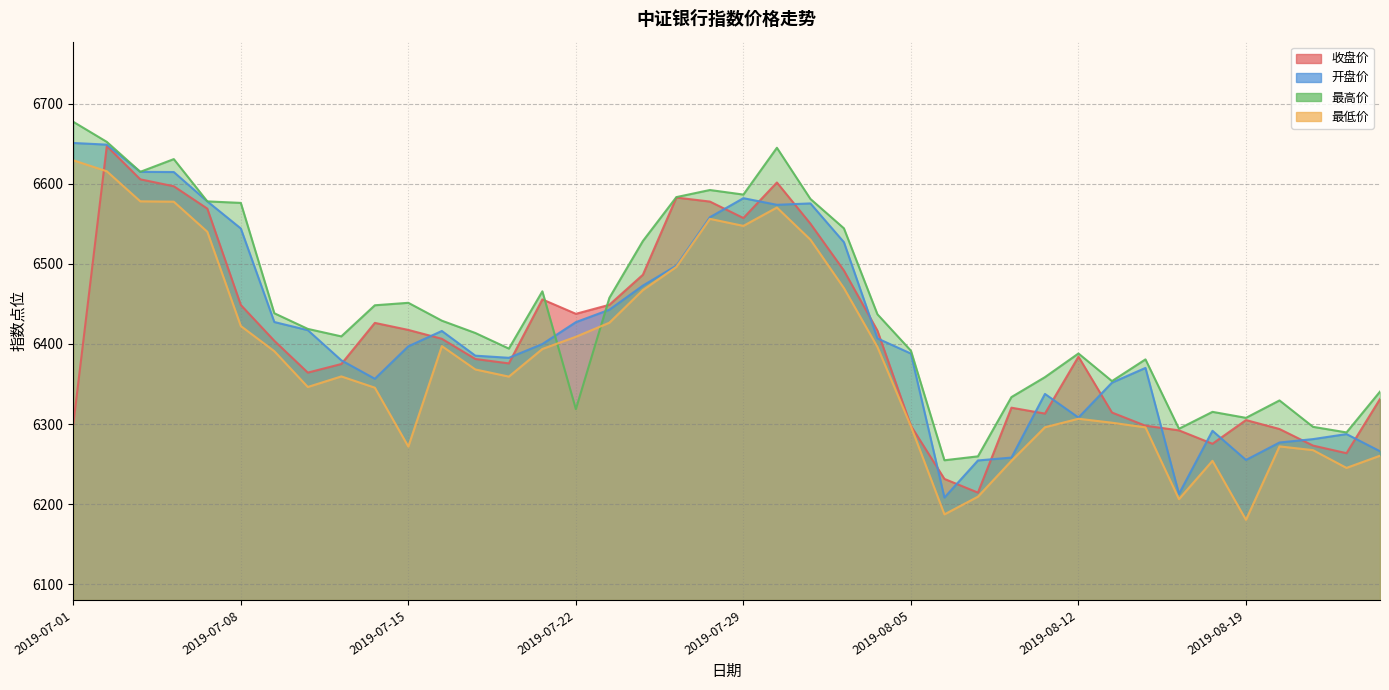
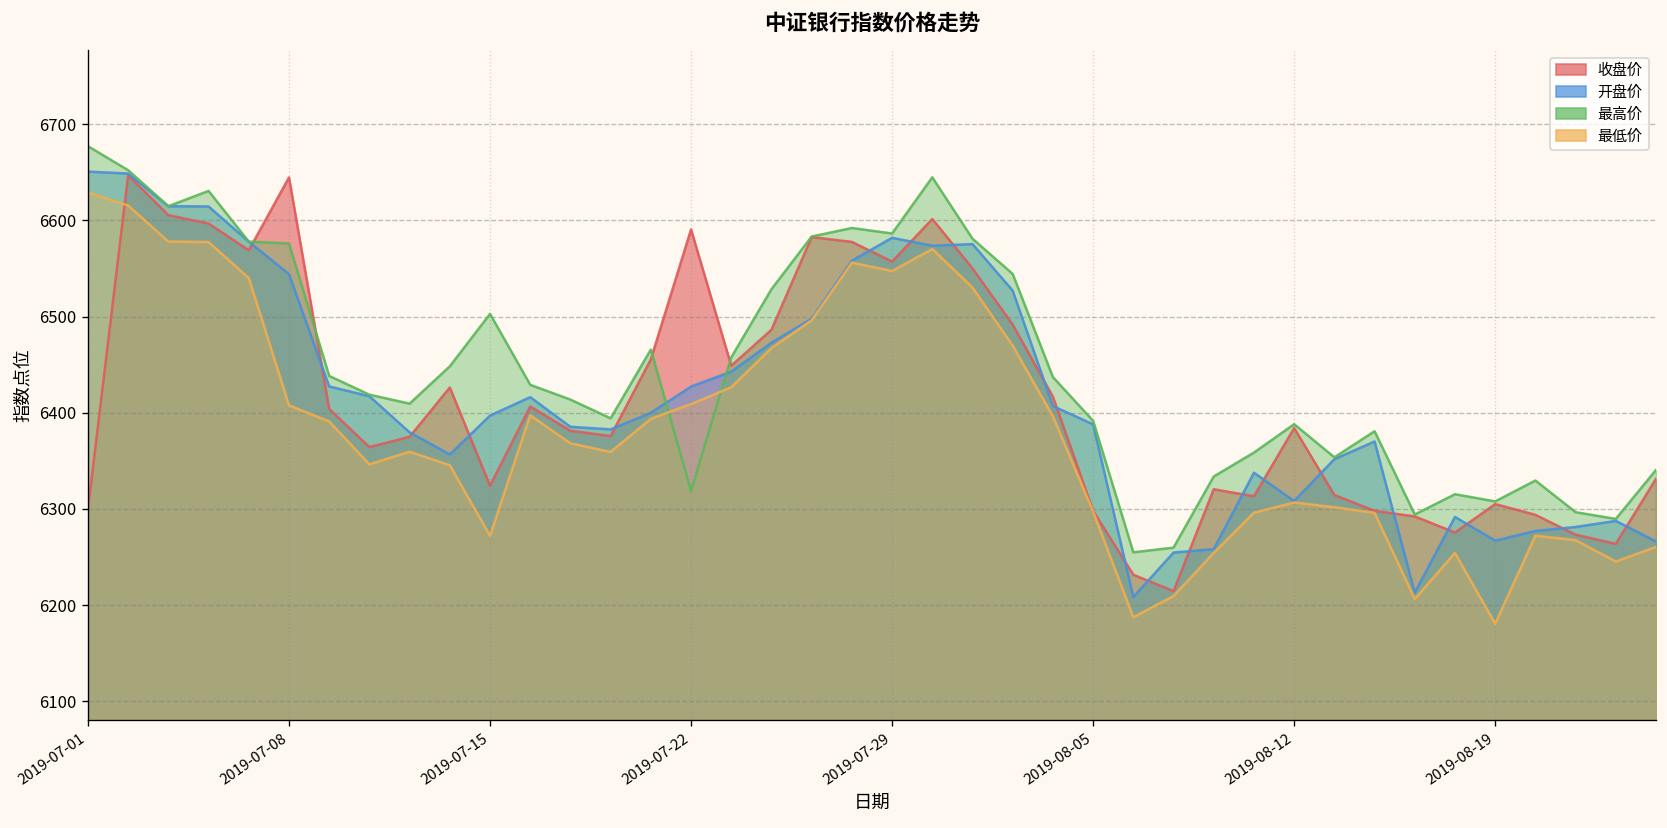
收盘价, 2019-07-08: 6450 -> 6640
最低价, 2019-07-08: 6420 -> 6410
收盘价, 2019-07-15: 6420 -> 6320
最高价, 2019-07-15: 6450 -> 6500
收盘价, 2019-07-22: 6440 -> 6590
开盘价, 2019-08-19: 6260 -> 6270
